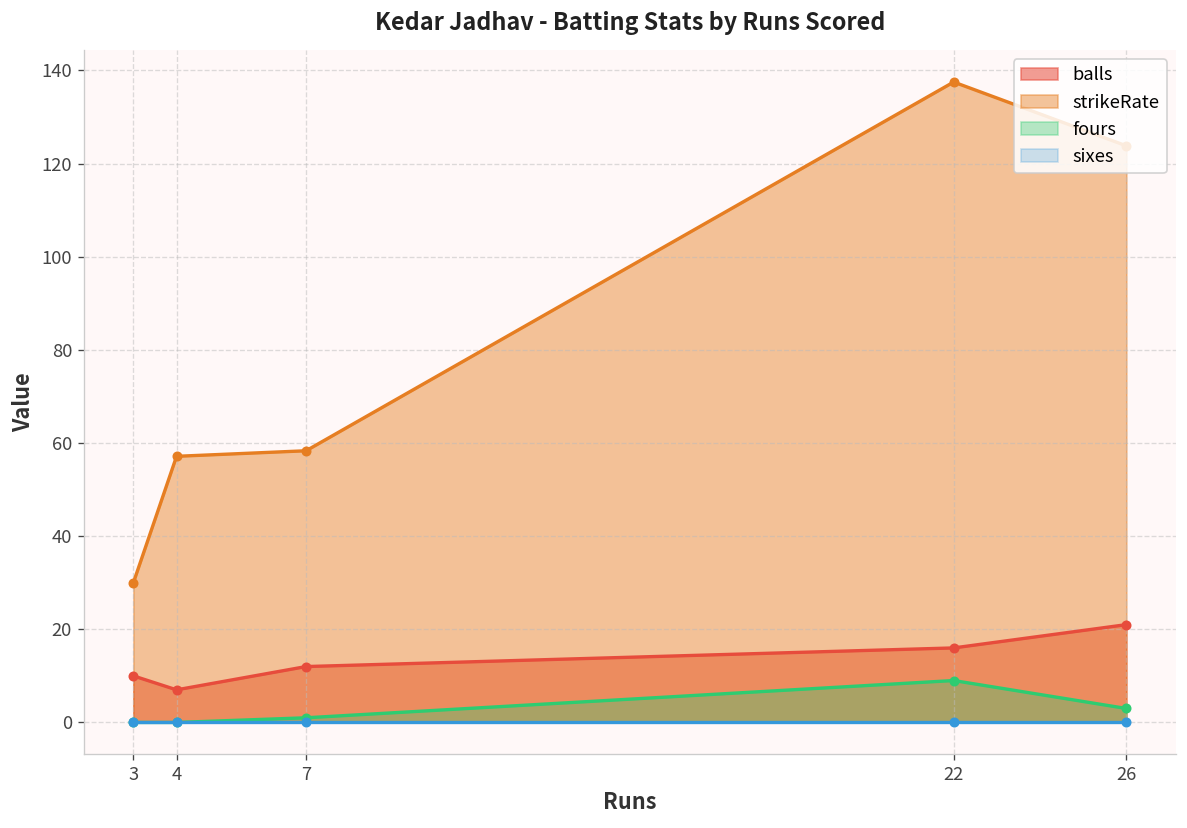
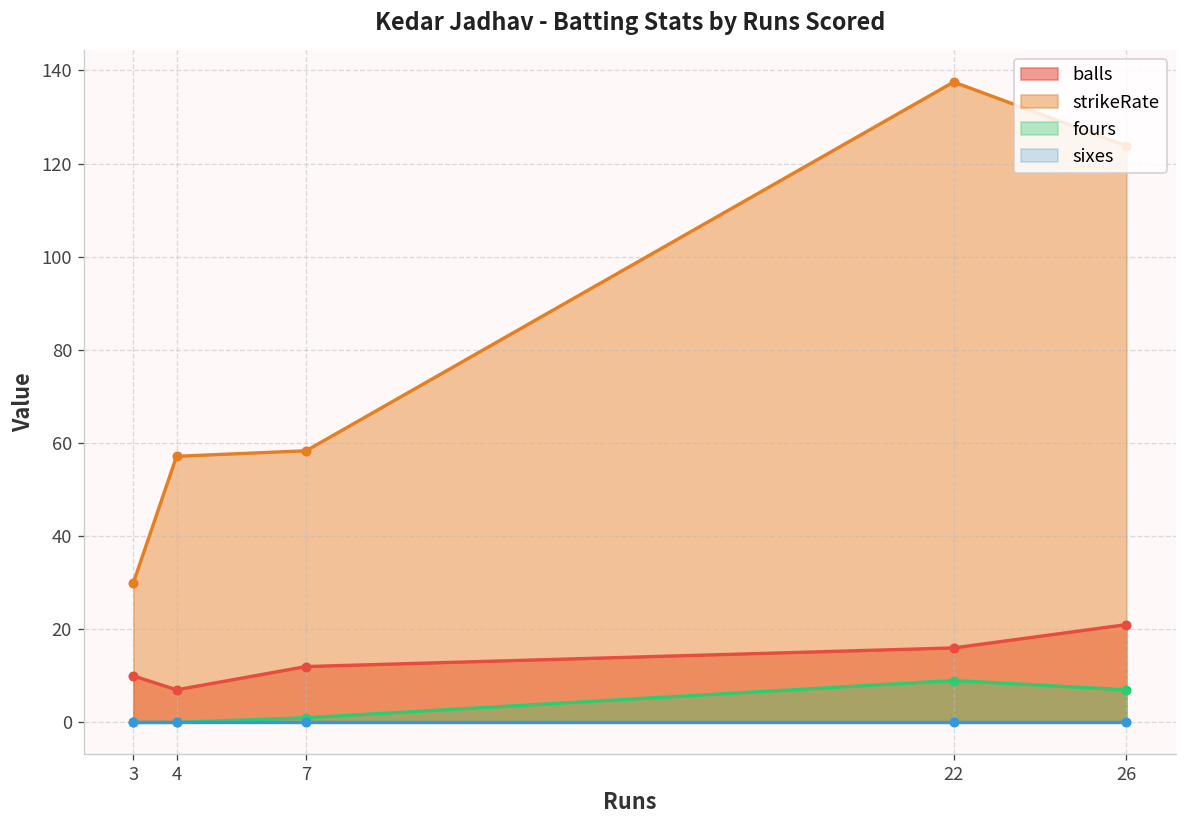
fours, 26: 3 -> 7
